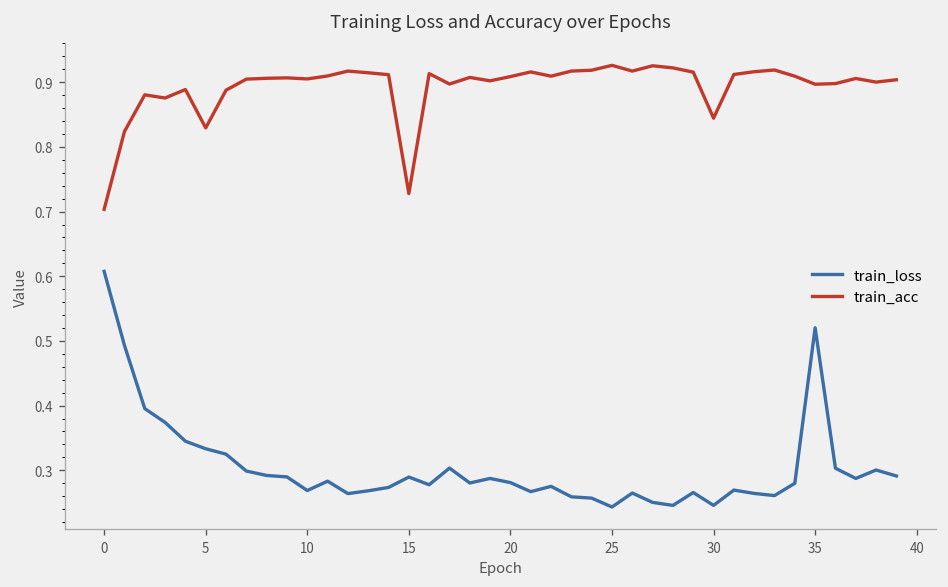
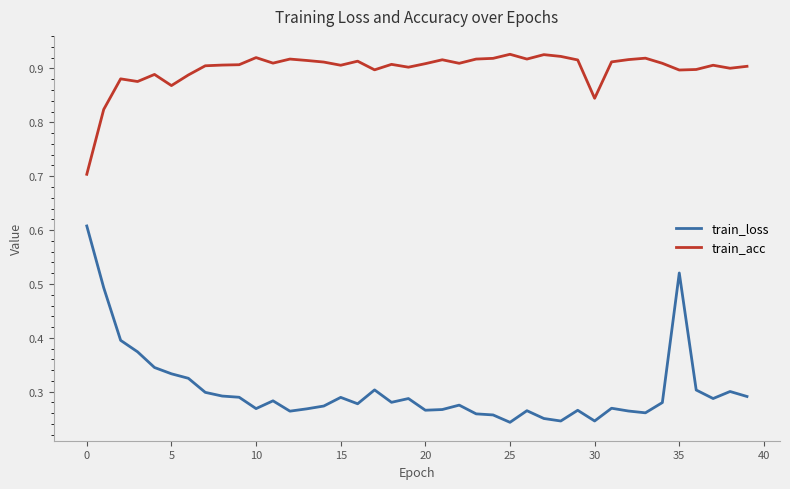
train_acc, 5: 0.83 -> 0.87
train_acc, 10: 0.91 -> 0.92
train_acc, 15: 0.73 -> 0.91
train_loss, 20: 0.28 -> 0.27
